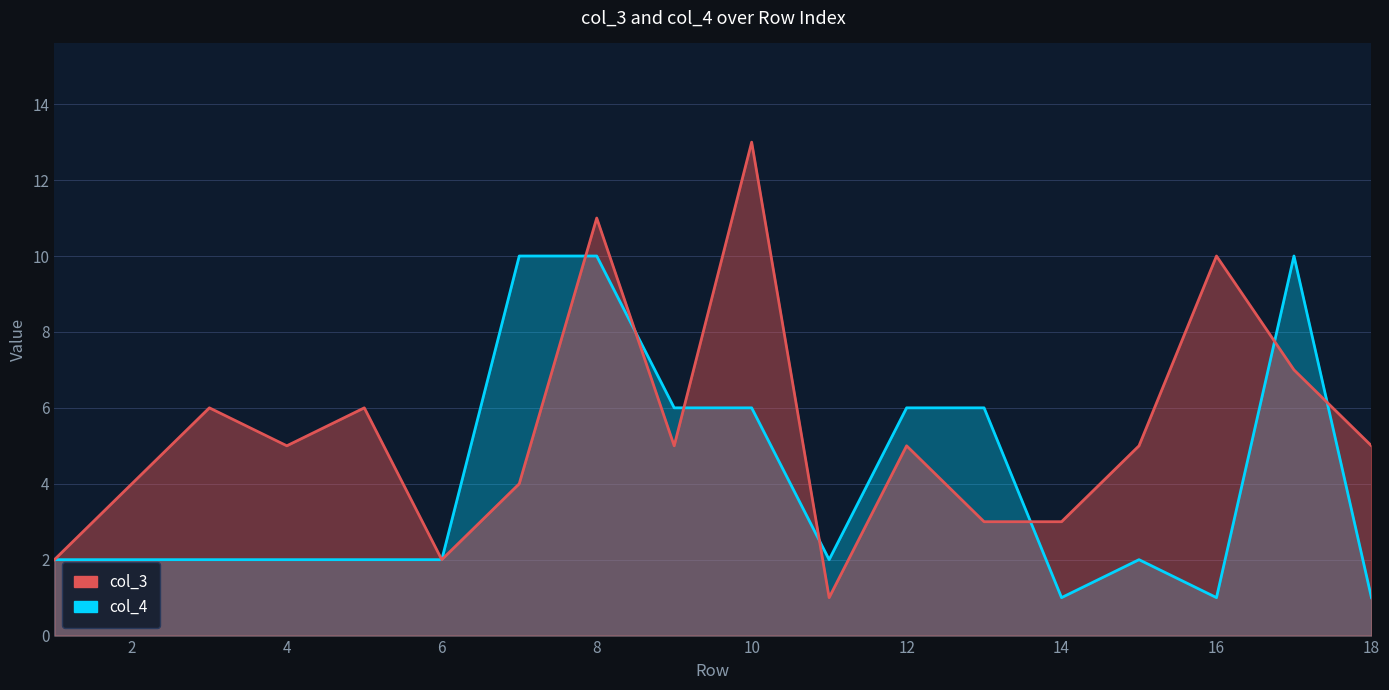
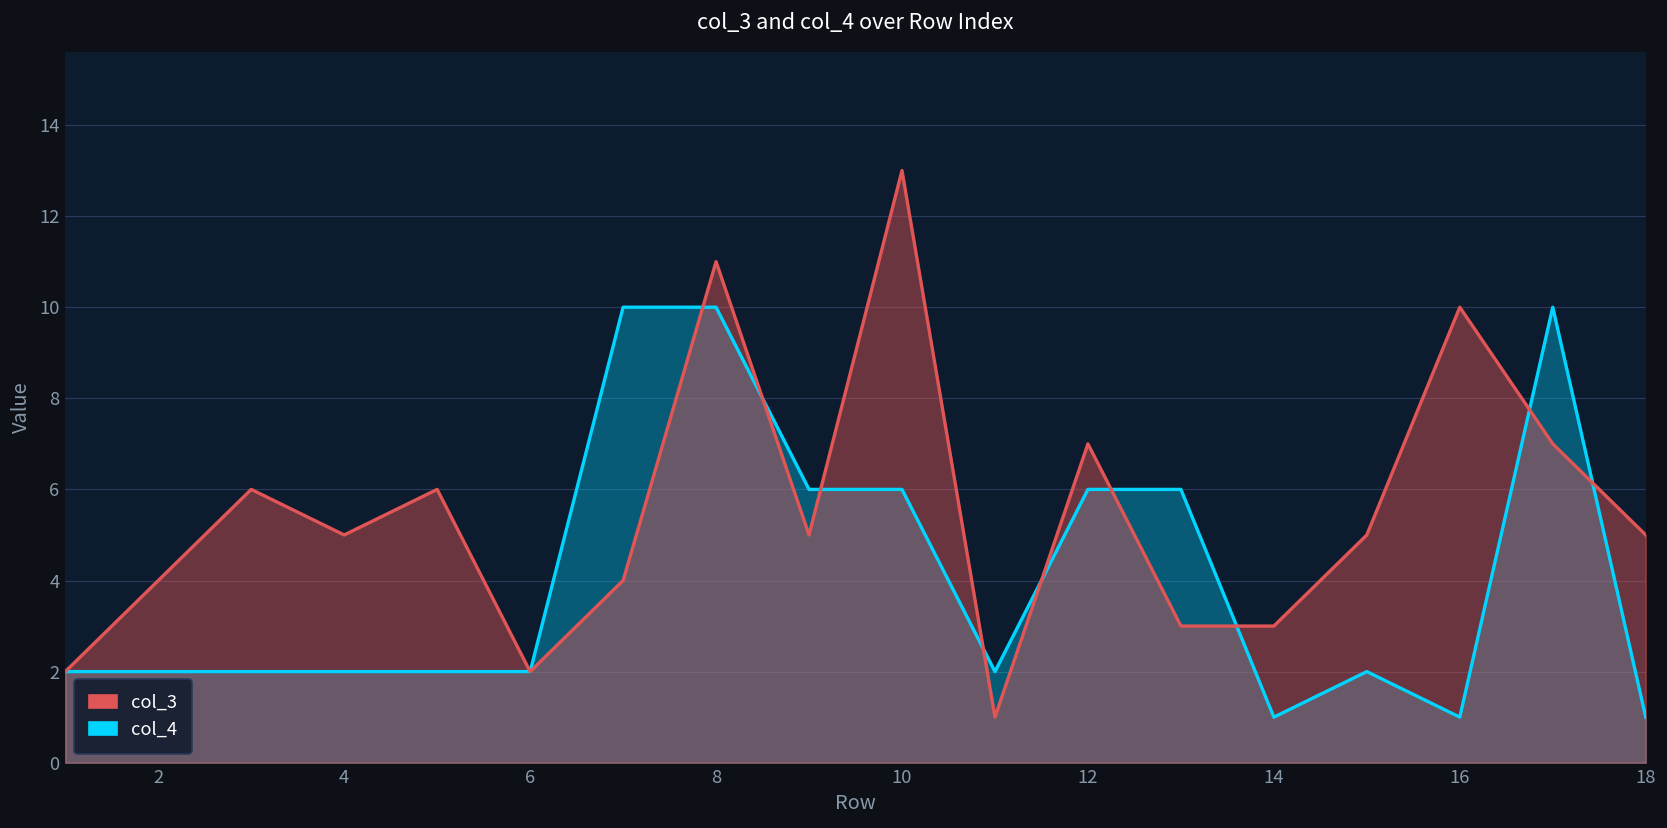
col_3, 12: 5 -> 7
